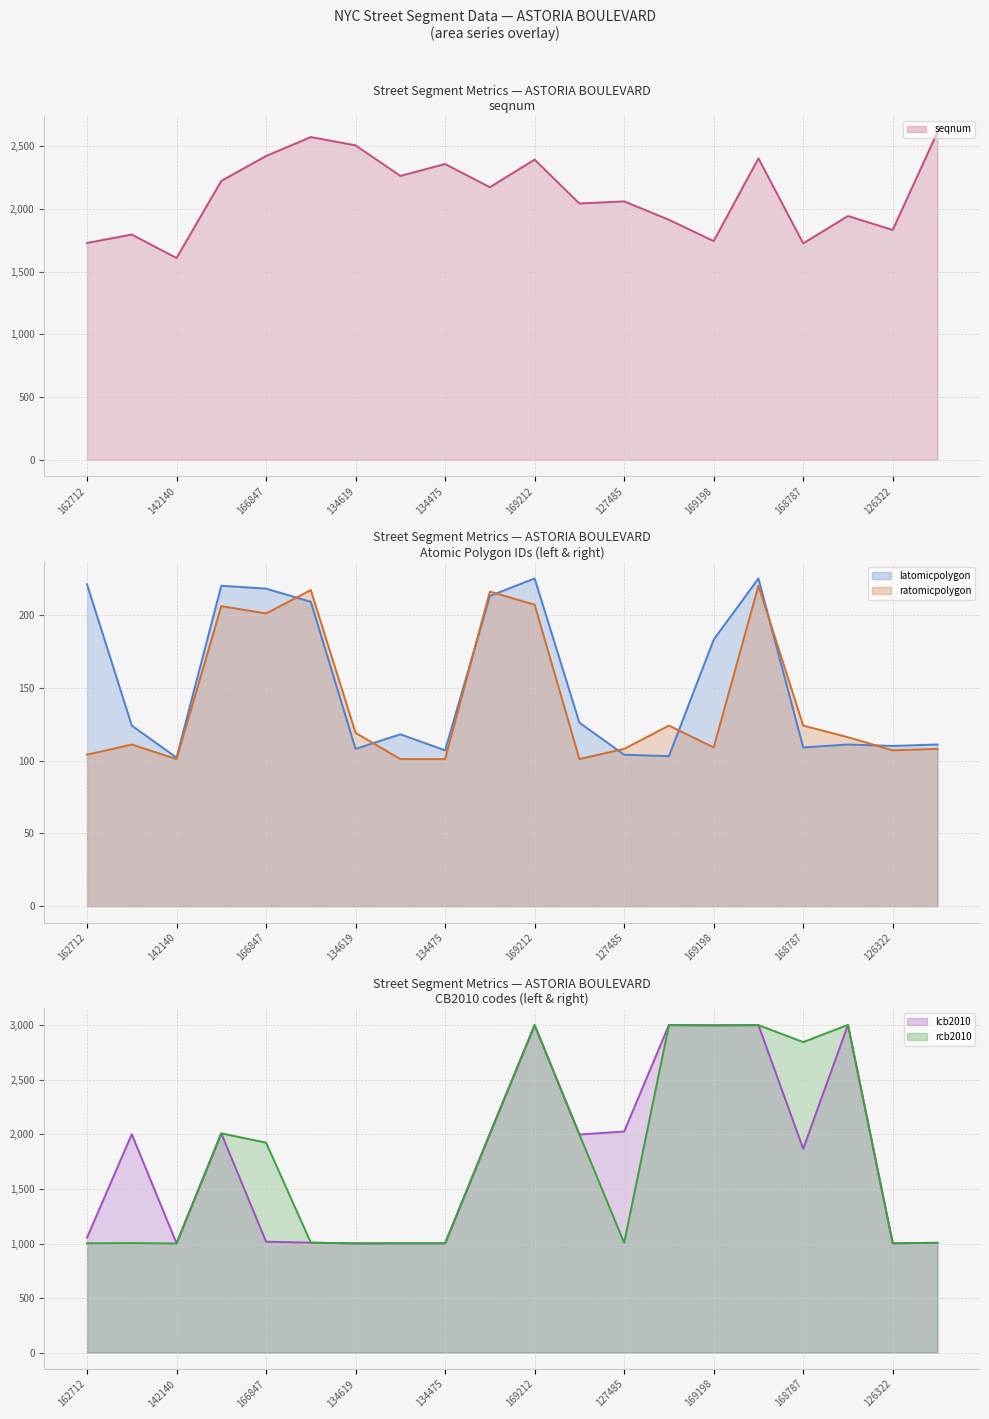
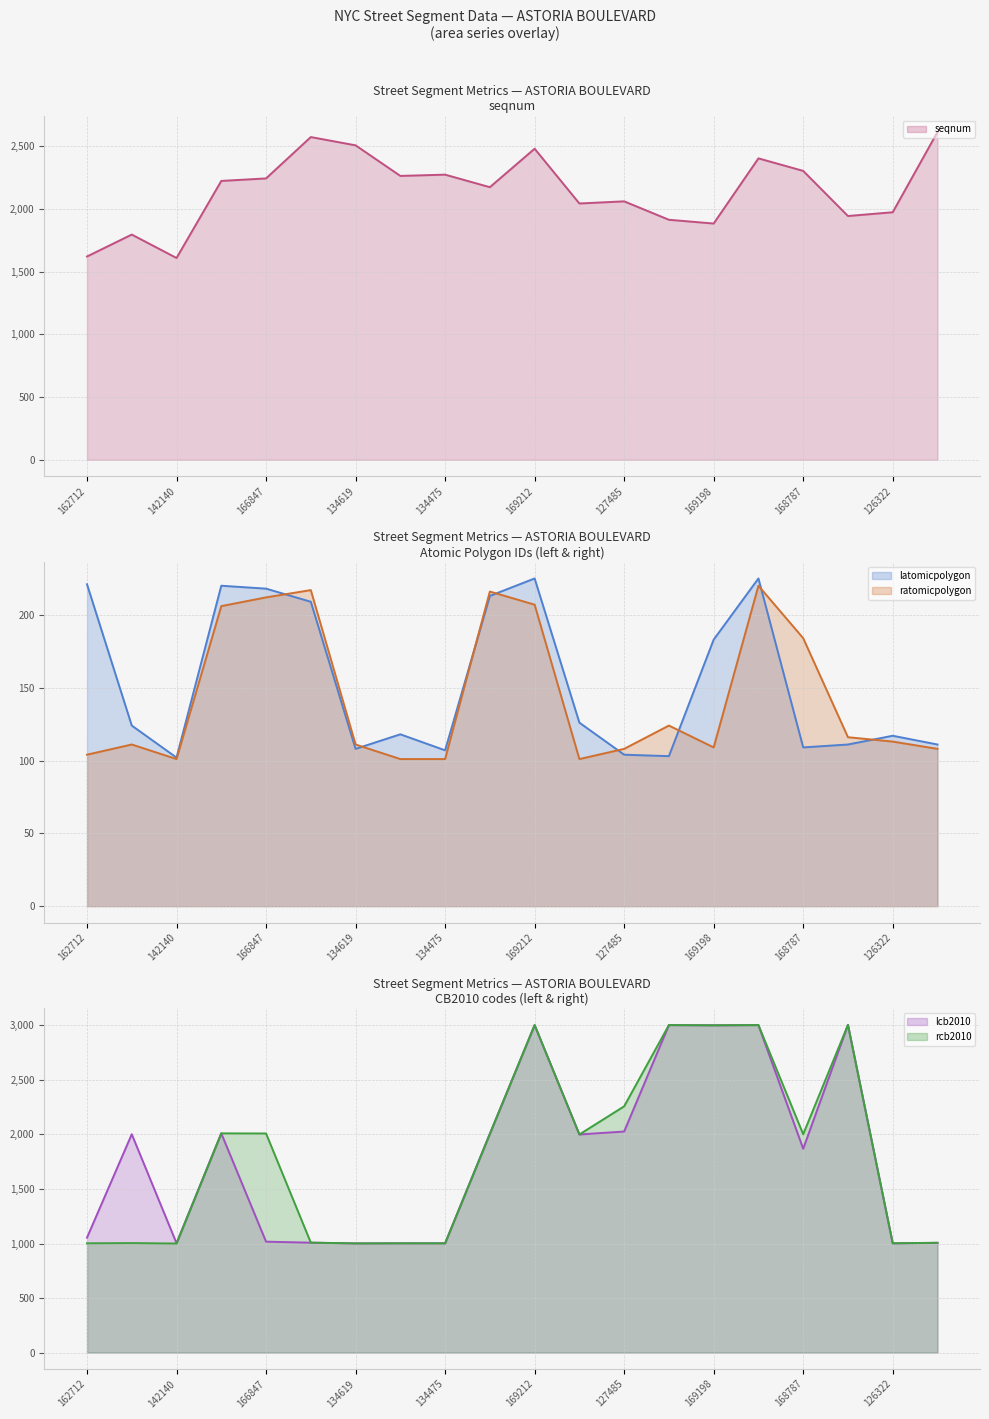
Street Segment Metrics — ASTORIA BOULEVARD seqnum, 162712: 1,730 -> 1,620
Street Segment Metrics — ASTORIA BOULEVARD seqnum, 166847: 2,420 -> 2,250
Street Segment Metrics — ASTORIA BOULEVARD seqnum, 134475: 2,360 -> 2,280
Street Segment Metrics — ASTORIA BOULEVARD seqnum, 169212: 2,400 -> 2,480
Street Segment Metrics — ASTORIA BOULEVARD seqnum, 169198: 1,750 -> 1,890
Street Segment Metrics — ASTORIA BOULEVARD seqnum, 168787: 1,730 -> 2,310
Street Segment Metrics — ASTORIA BOULEVARD seqnum, 126322: 1,830 -> 1,980
Street Segment Metrics — ASTORIA BOULEVARD Atomic Polygon IDs (left & right), ratomicpolygon, 166847: 201 -> 212
Street Segment Metrics — ASTORIA BOULEVARD Atomic Polygon IDs (left & right), ratomicpolygon, 134619: 119 -> 111
Street Segment Metrics — ASTORIA BOULEVARD Atomic Polygon IDs (left & right), ratomicpolygon, 168787: 124 -> 184
Street Segment Metrics — ASTORIA BOULEVARD Atomic Polygon IDs (left & right), latomicpolygon, 126322: 110 -> 117
Street Segment Metrics — ASTORIA BOULEVARD Atomic Polygon IDs (left & right), ratomicpolygon, 126322: 107 -> 113
Street Segment Metrics — ASTORIA BOULEVARD CB2010 codes (left & right), rcb2010, 166847: 1,930 -> 2,010
Street Segment Metrics — ASTORIA BOULEVARD CB2010 codes (left & right), rcb2010, 127485: 1,010 -> 2,260
Street Segment Metrics — ASTORIA BOULEVARD CB2010 codes (left & right), rcb2010, 168787: 2,850 -> 2,000
